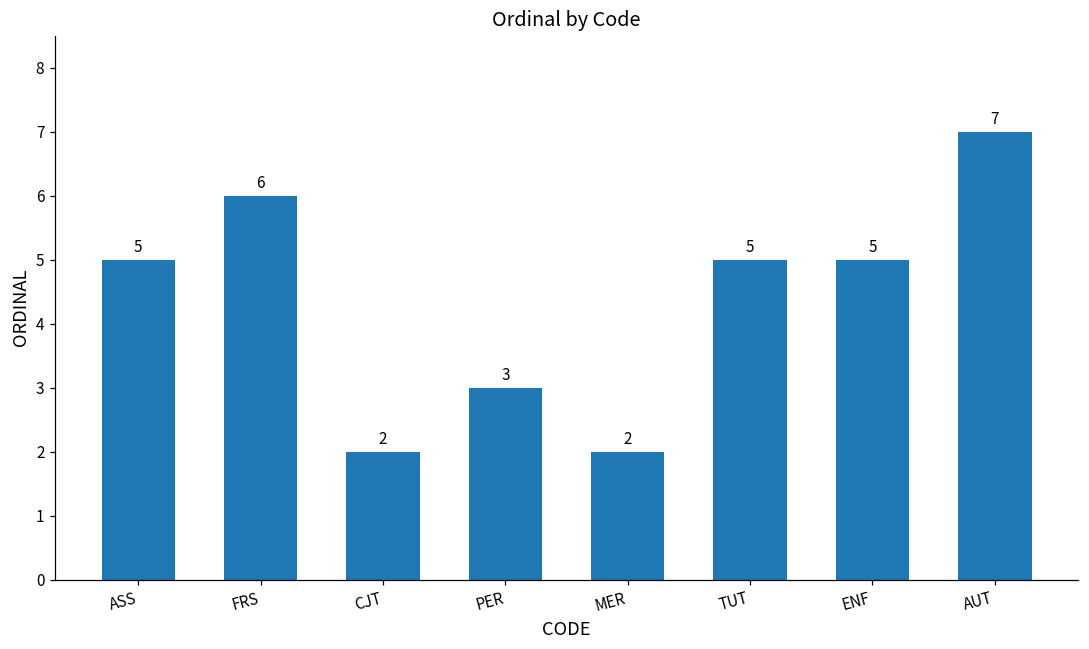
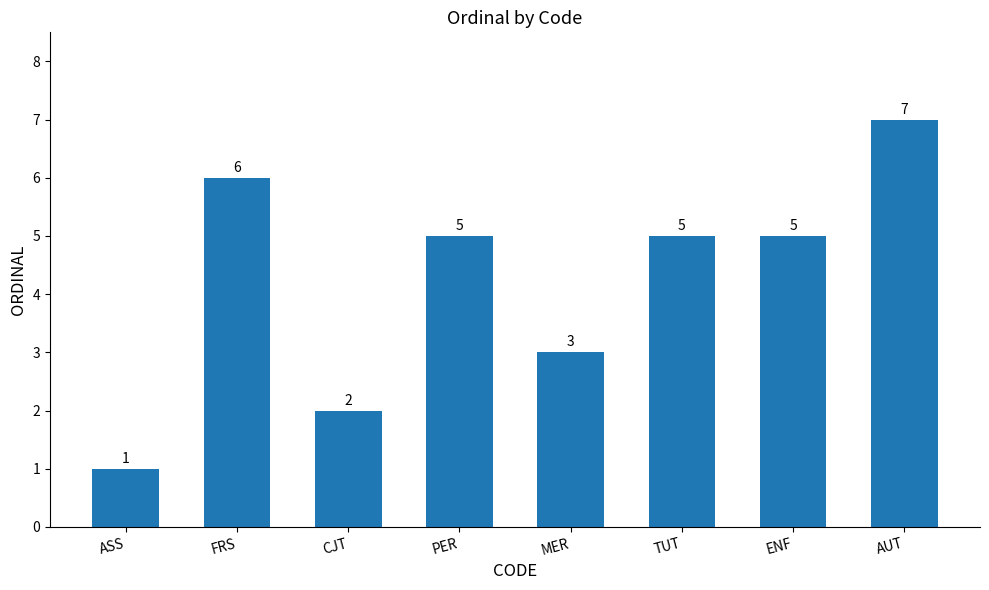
ASS: 5 -> 1
PER: 3 -> 5
MER: 2 -> 3
